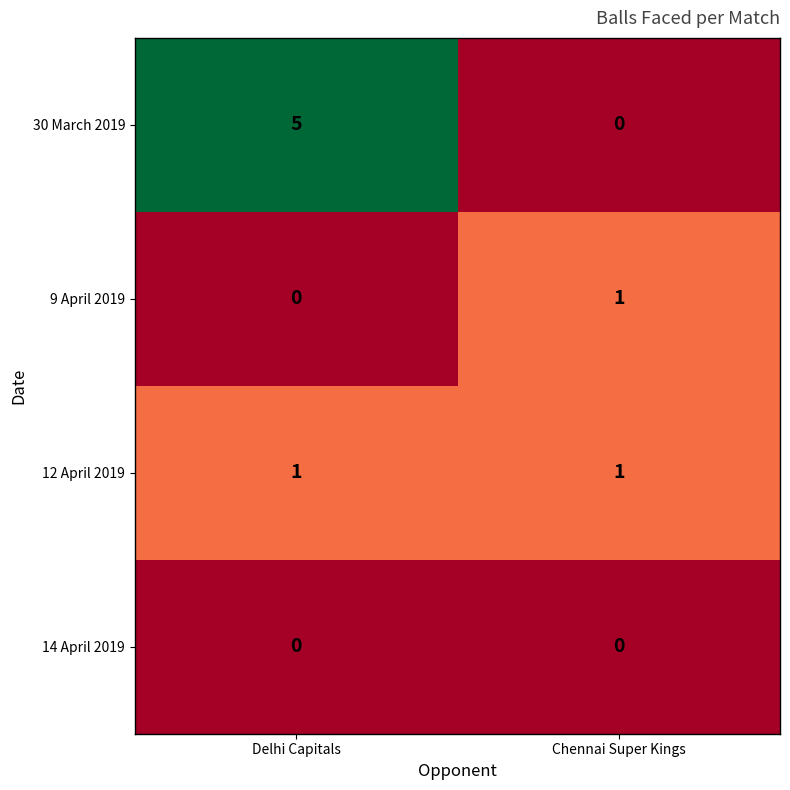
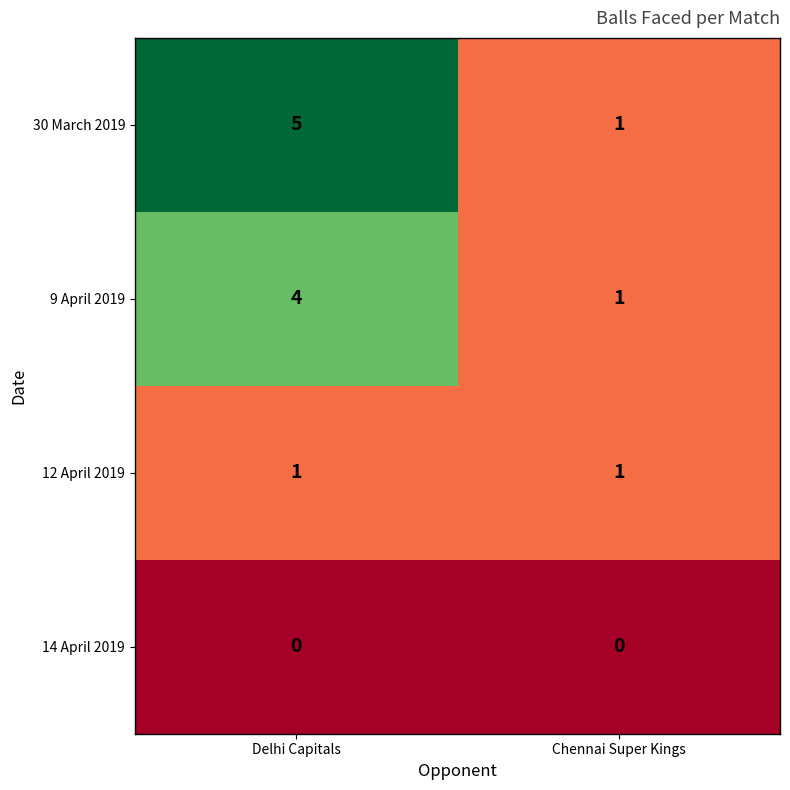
30 March 2019, Chennai Super Kings: 0 -> 1
9 April 2019, Delhi Capitals: 0 -> 4
